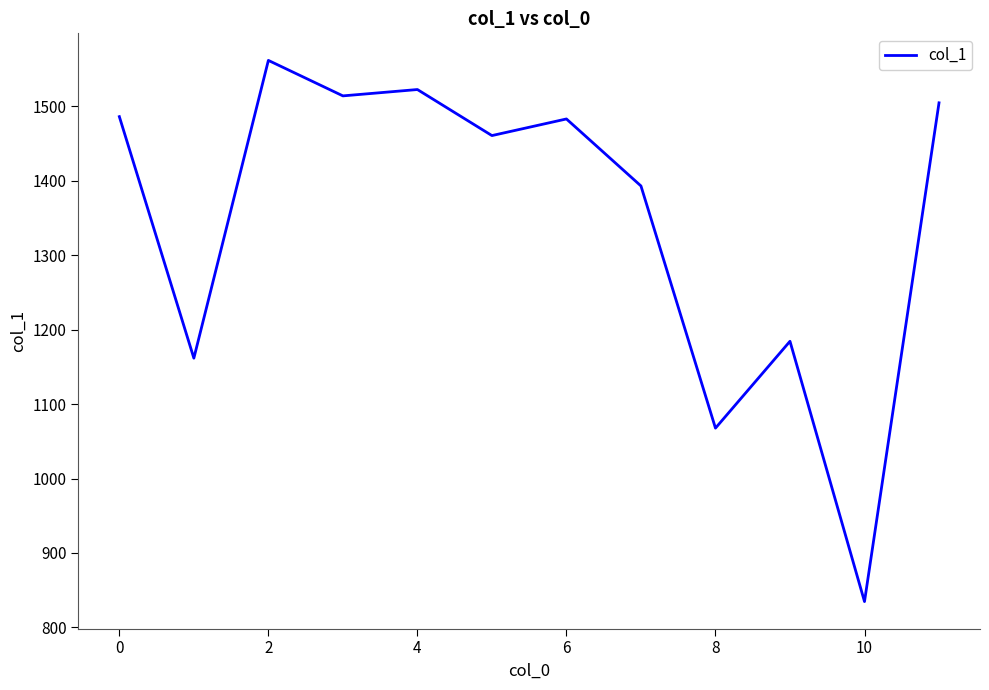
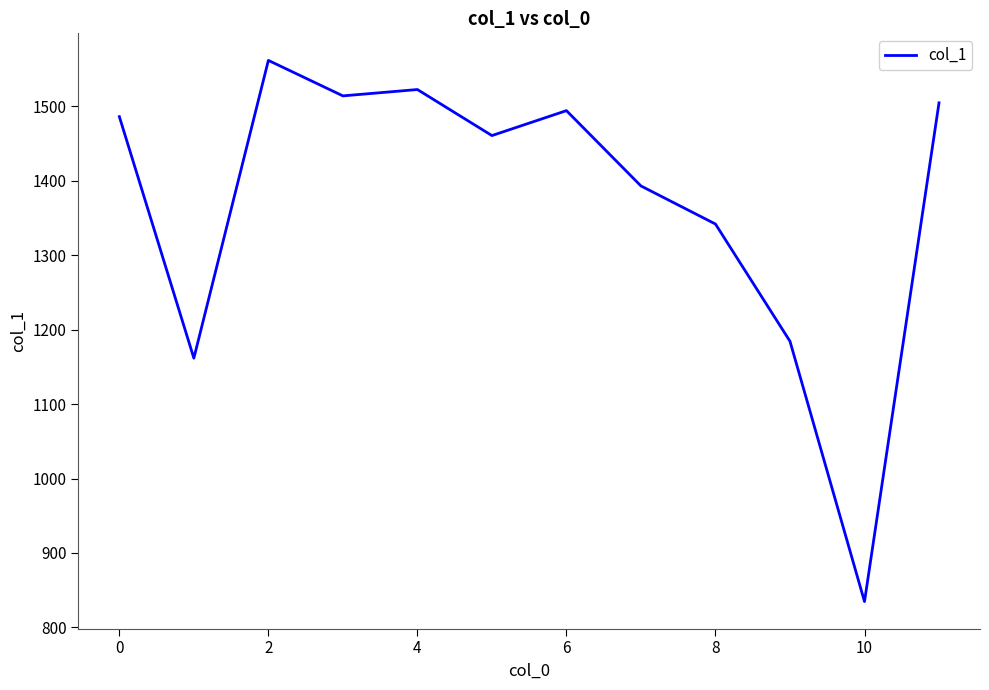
6: 1480 -> 1490
8: 1070 -> 1340
